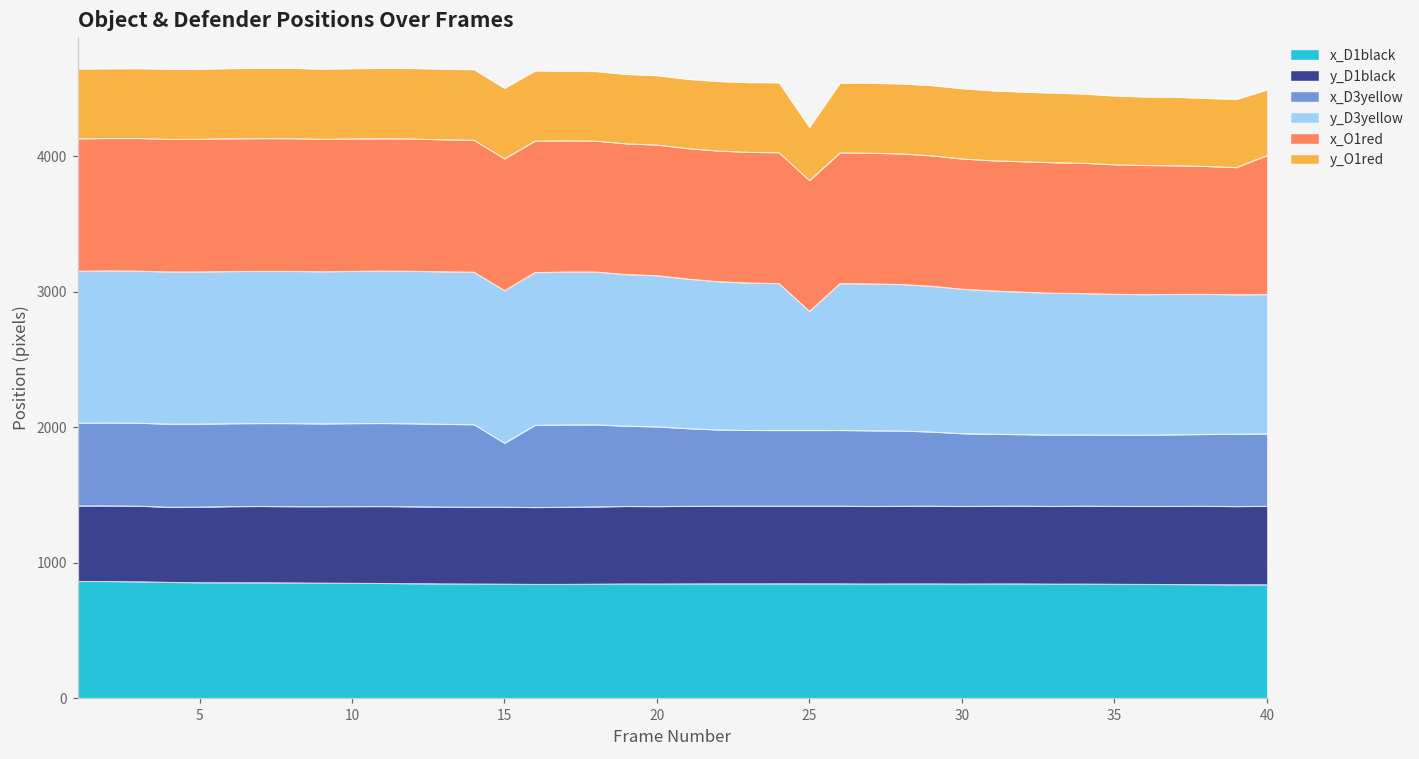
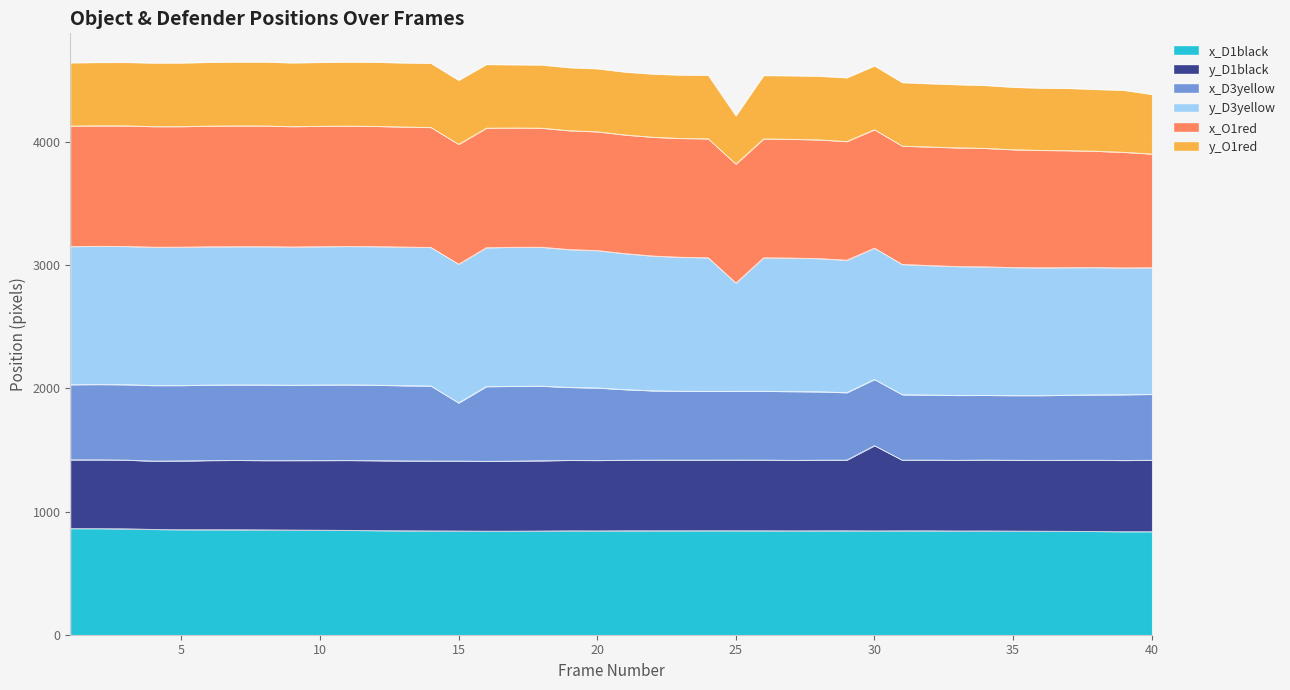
y_D1black, 30: 570 -> 690
x_O1red, 40: 1030 -> 920
